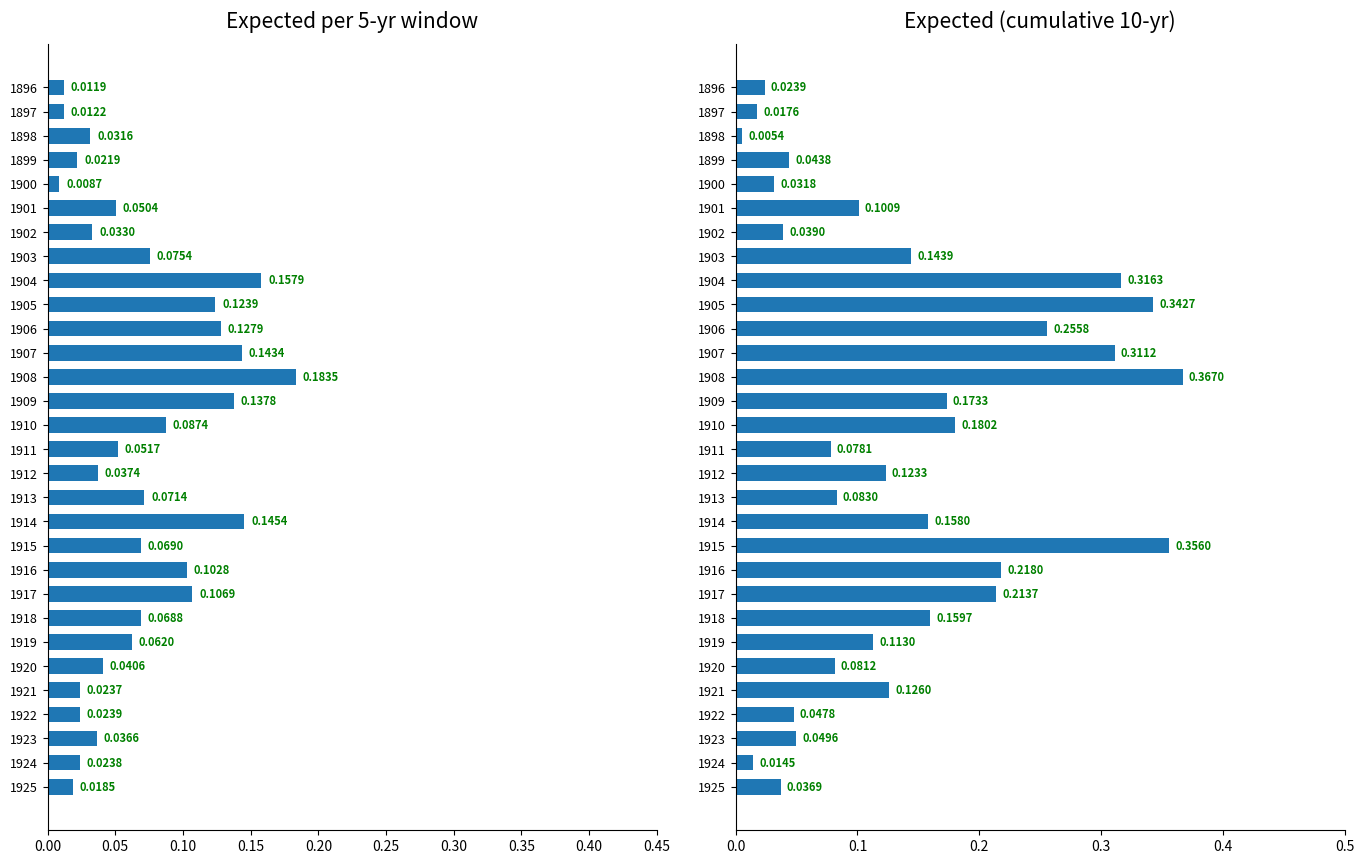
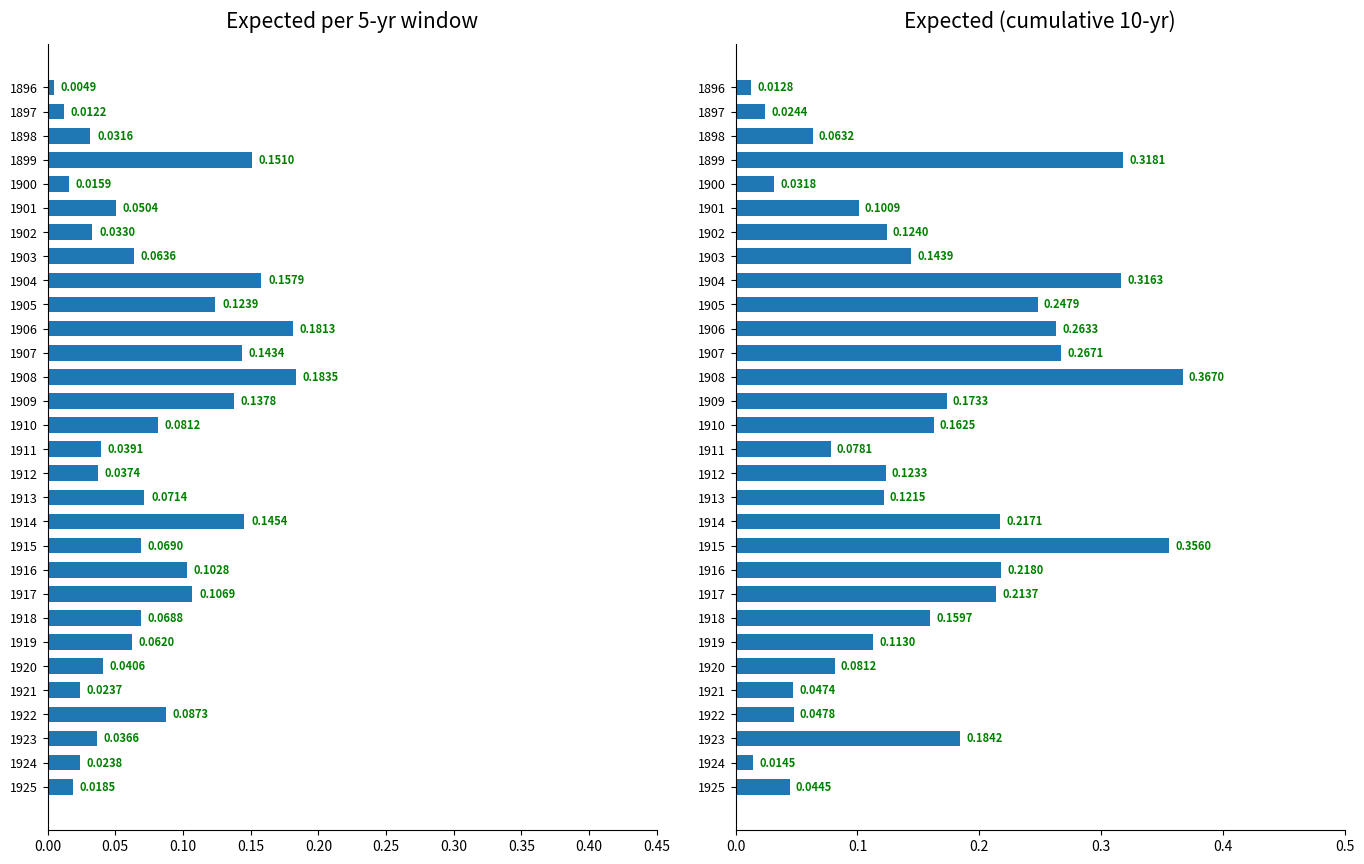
Expected per 5-yr window, 1896: 0.0119 -> 0.0049
Expected per 5-yr window, 1899: 0.0219 -> 0.1510
Expected per 5-yr window, 1900: 0.0087 -> 0.0159
Expected per 5-yr window, 1903: 0.0754 -> 0.0636
Expected per 5-yr window, 1906: 0.1279 -> 0.1813
Expected per 5-yr window, 1910: 0.0874 -> 0.0812
Expected per 5-yr window, 1911: 0.0517 -> 0.0391
Expected per 5-yr window, 1922: 0.0239 -> 0.0873
Expected (cumulative 10-yr), 1896: 0.0239 -> 0.0128
Expected (cumulative 10-yr), 1897: 0.0176 -> 0.0244
Expected (cumulative 10-yr), 1898: 0.0054 -> 0.0632
Expected (cumulative 10-yr), 1899: 0.0438 -> 0.3181
Expected (cumulative 10-yr), 1902: 0.0390 -> 0.1240
Expected (cumulative 10-yr), 1905: 0.3427 -> 0.2479
Expected (cumulative 10-yr), 1906: 0.2558 -> 0.2633
Expected (cumulative 10-yr), 1907: 0.3112 -> 0.2671
Expected (cumulative 10-yr), 1910: 0.1802 -> 0.1625
Expected (cumulative 10-yr), 1913: 0.0830 -> 0.1215
Expected (cumulative 10-yr), 1914: 0.1580 -> 0.2171
Expected (cumulative 10-yr), 1921: 0.1260 -> 0.0474
Expected (cumulative 10-yr), 1923: 0.0496 -> 0.1842
Expected (cumulative 10-yr), 1925: 0.0369 -> 0.0445
